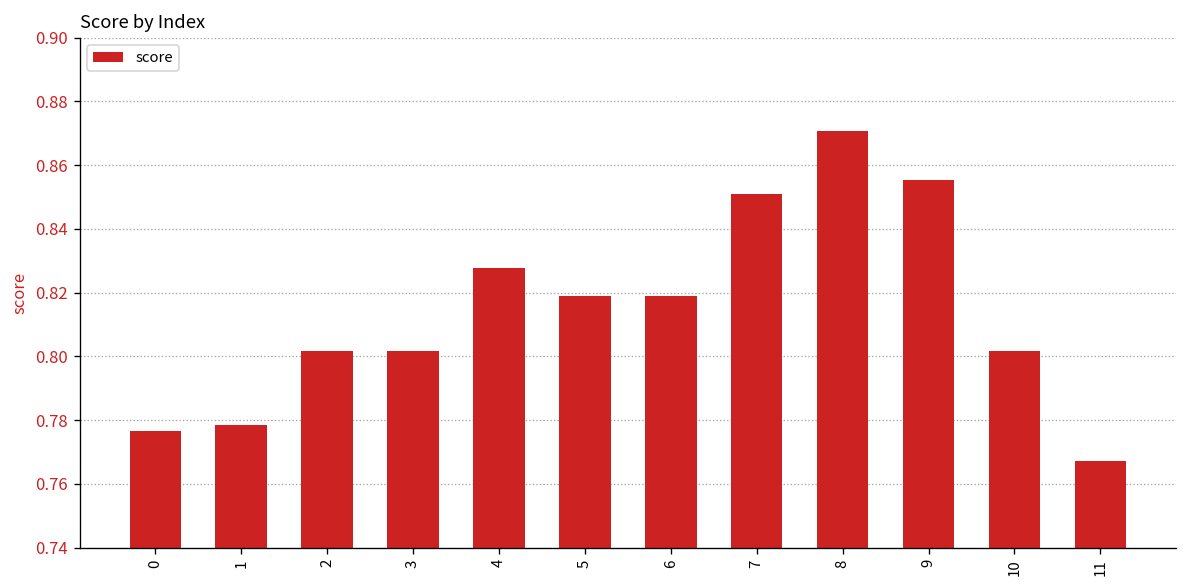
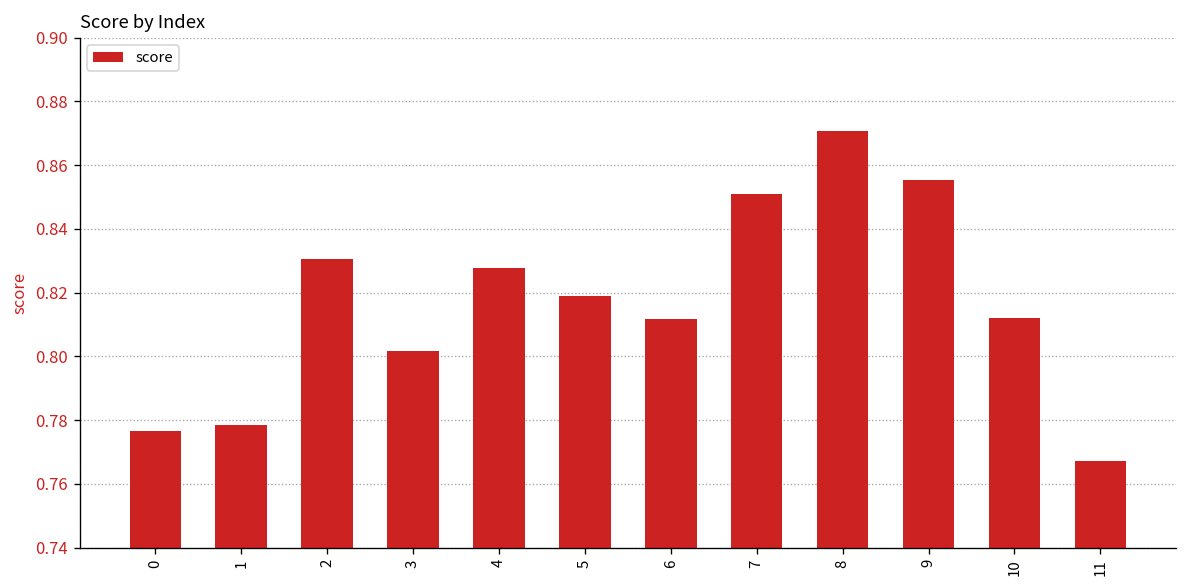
2: 0.802 -> 0.831
6: 0.819 -> 0.812
10: 0.802 -> 0.812
